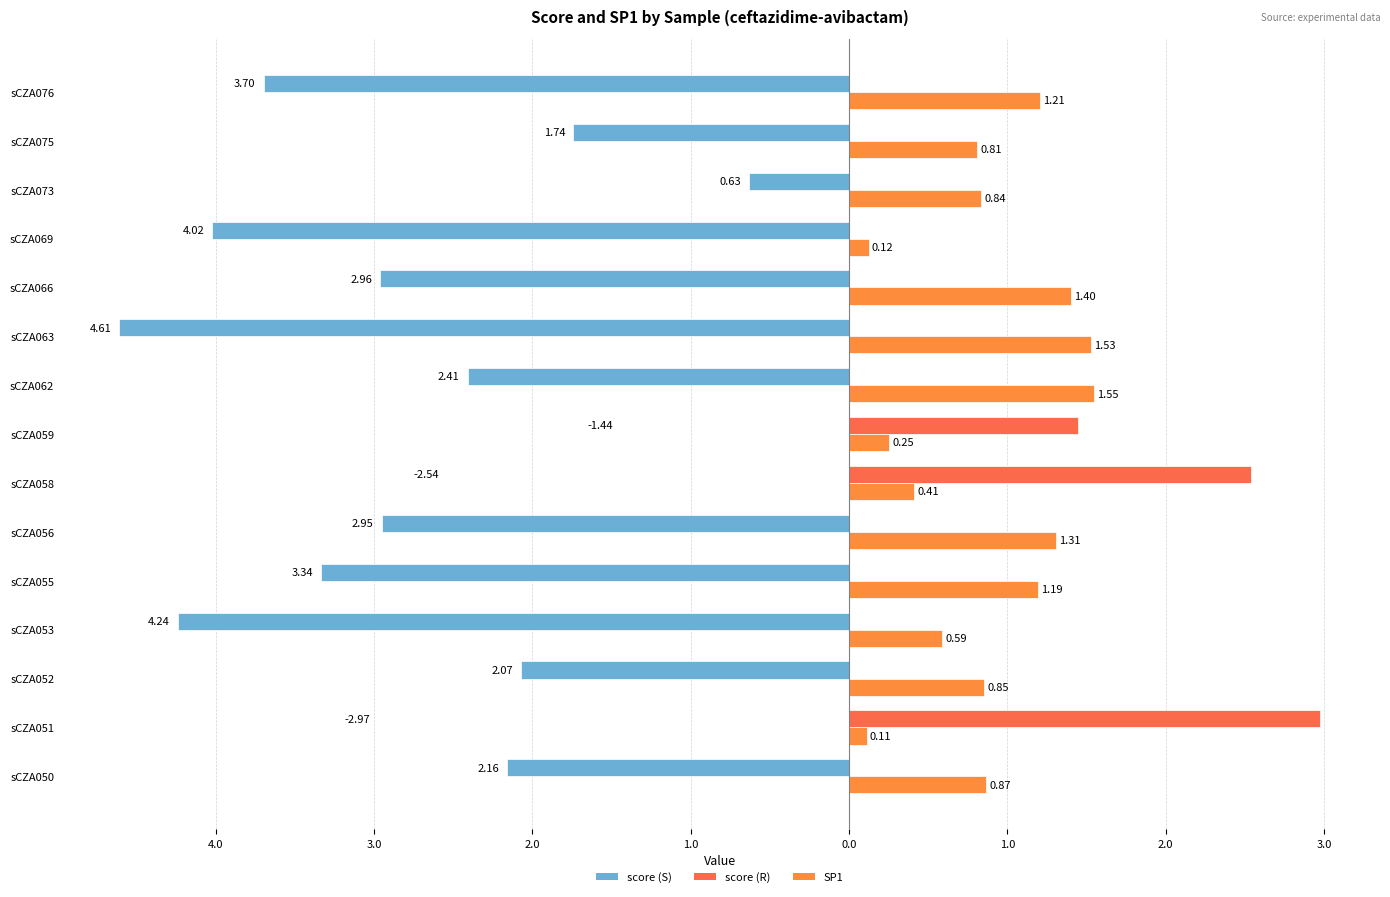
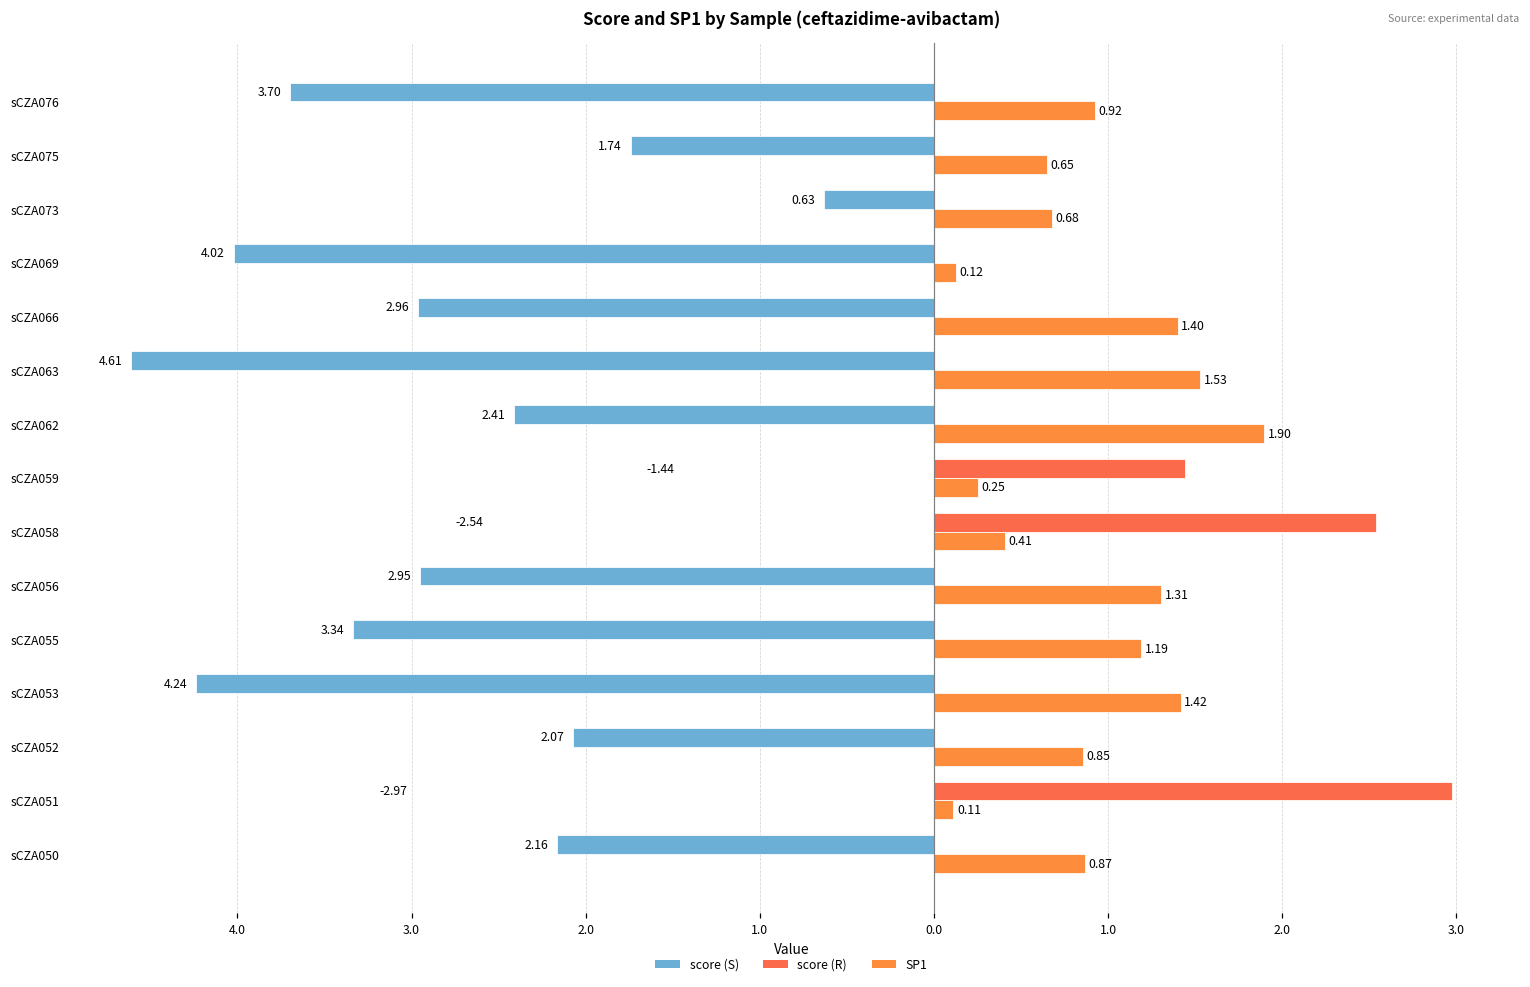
SP1, sCZA076: 1.21 -> 0.92
SP1, sCZA075: 0.81 -> 0.65
SP1, sCZA073: 0.84 -> 0.68
SP1, sCZA062: 1.55 -> 1.90
SP1, sCZA053: 0.59 -> 1.42
